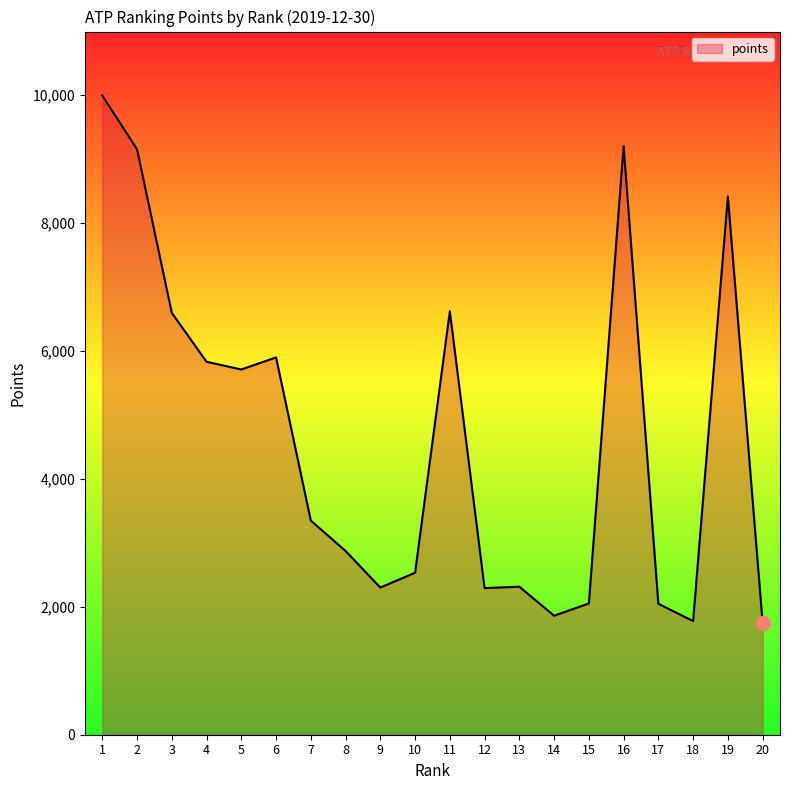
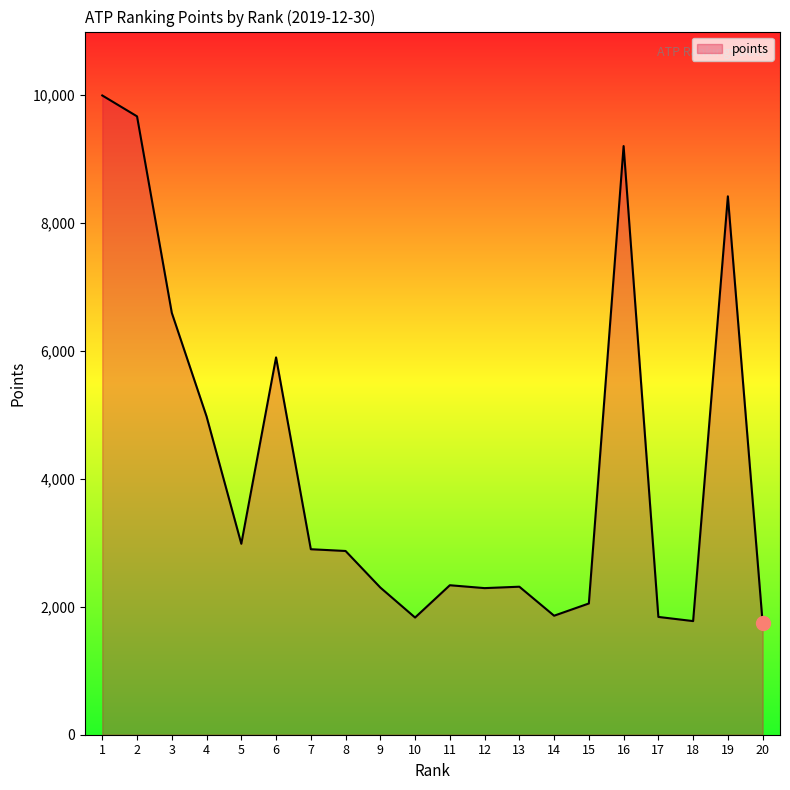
points, 2: 9,100 -> 9,700
points, 4: 5,800 -> 5,000
points, 5: 5,700 -> 3,000
points, 7: 3,300 -> 2,900
points, 10: 2,500 -> 1,800
points, 11: 6,600 -> 2,300
points, 17: 2,000 -> 1,800
